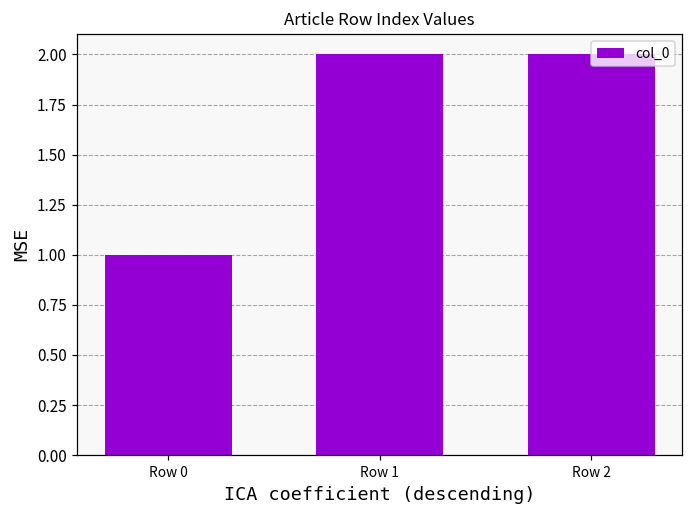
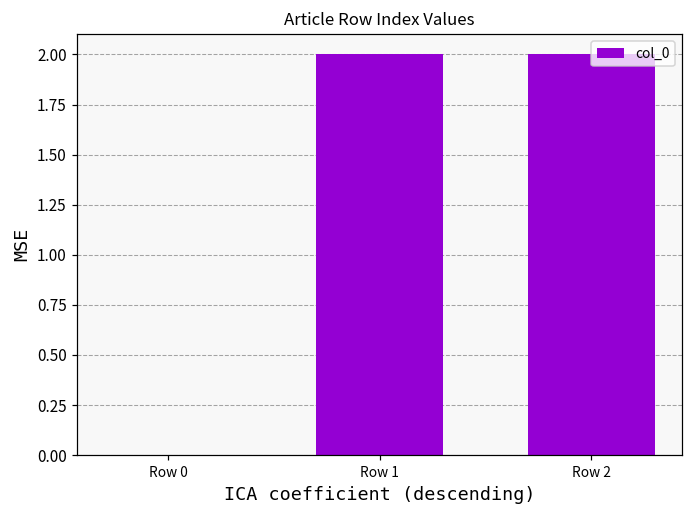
Row 0: 1 -> 0
